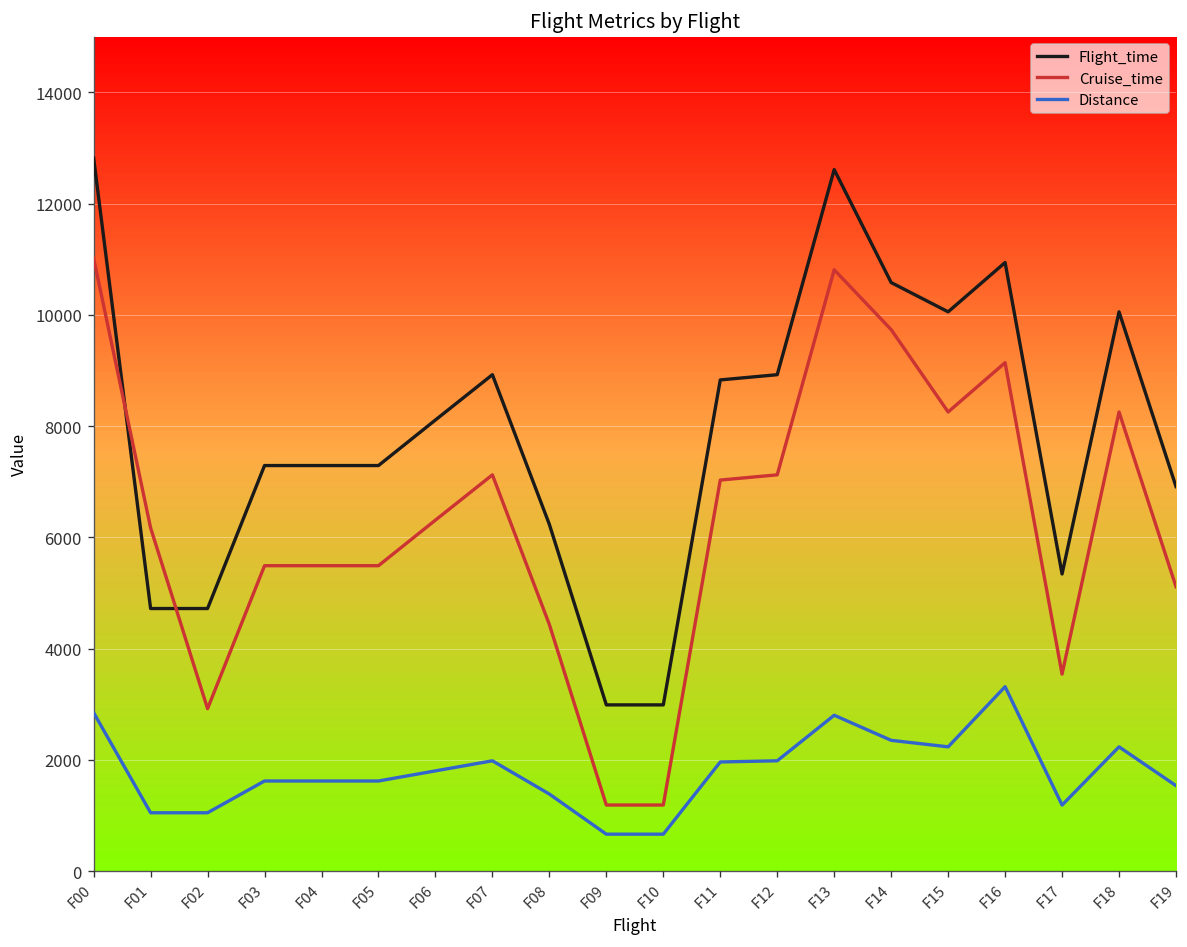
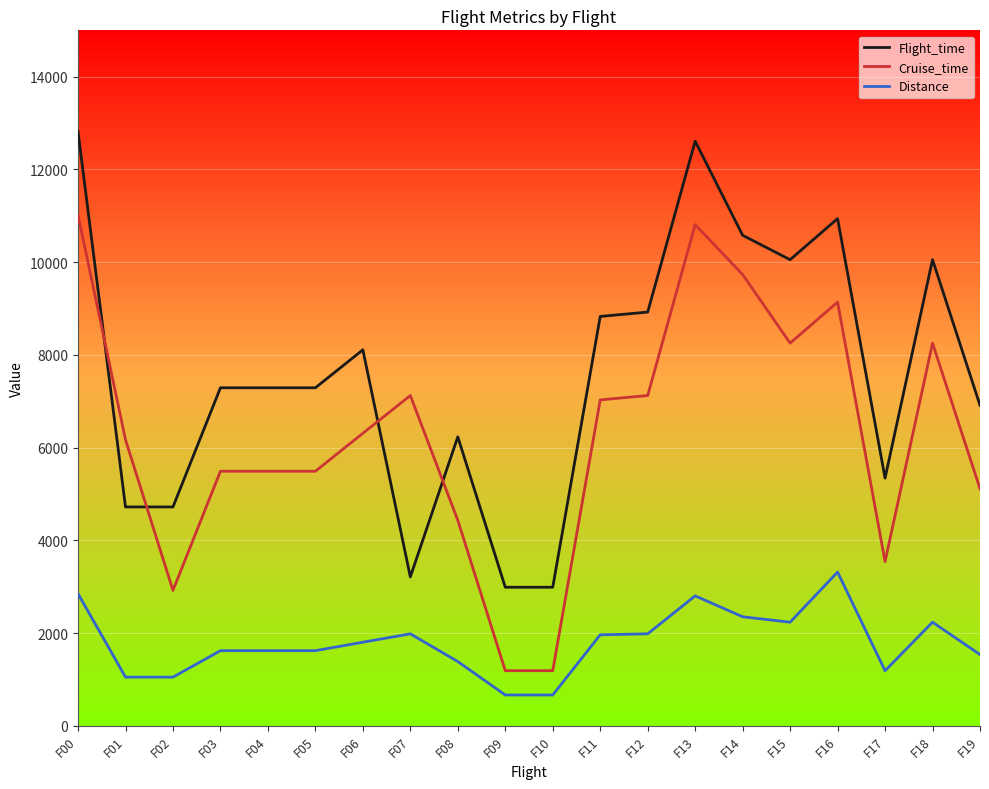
Flight_time, F07: 8900 -> 3200
